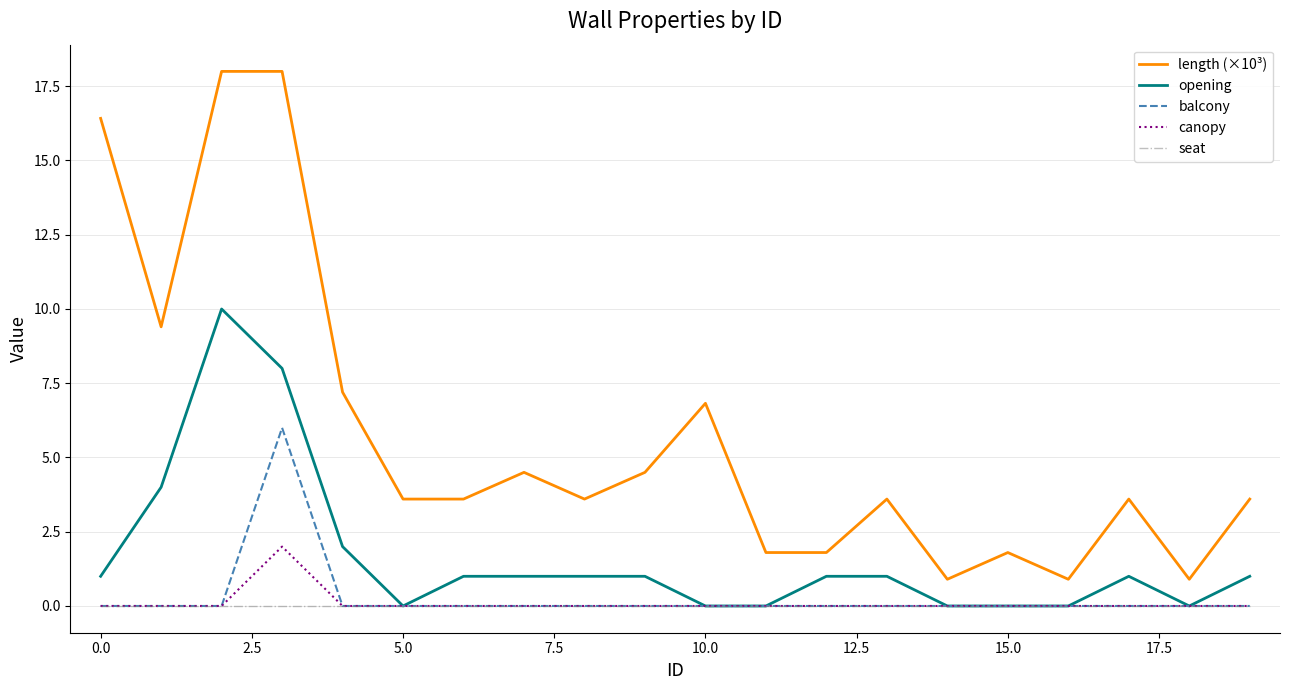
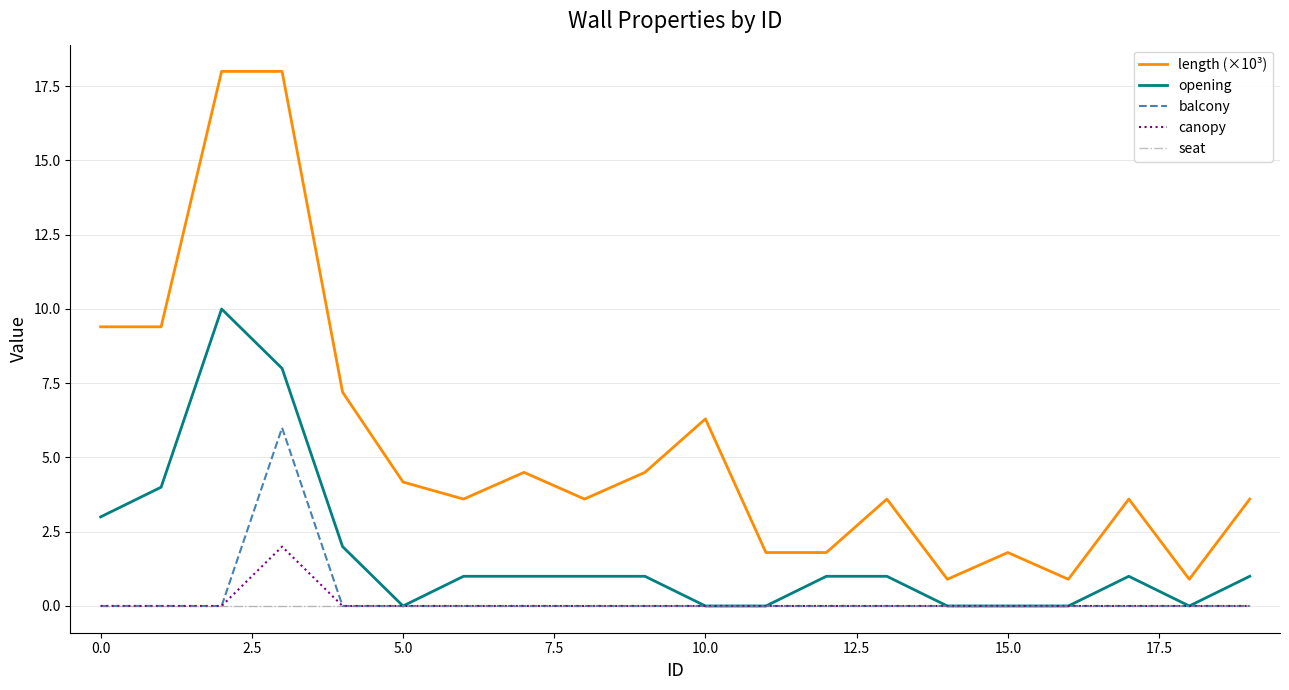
length (×10³), 0.0: 16.4 -> 9.4
opening, 0.0: 1 -> 3
length (×10³), 5.0: 3.6 -> 4.2
length (×10³), 10.0: 6.8 -> 6.3
